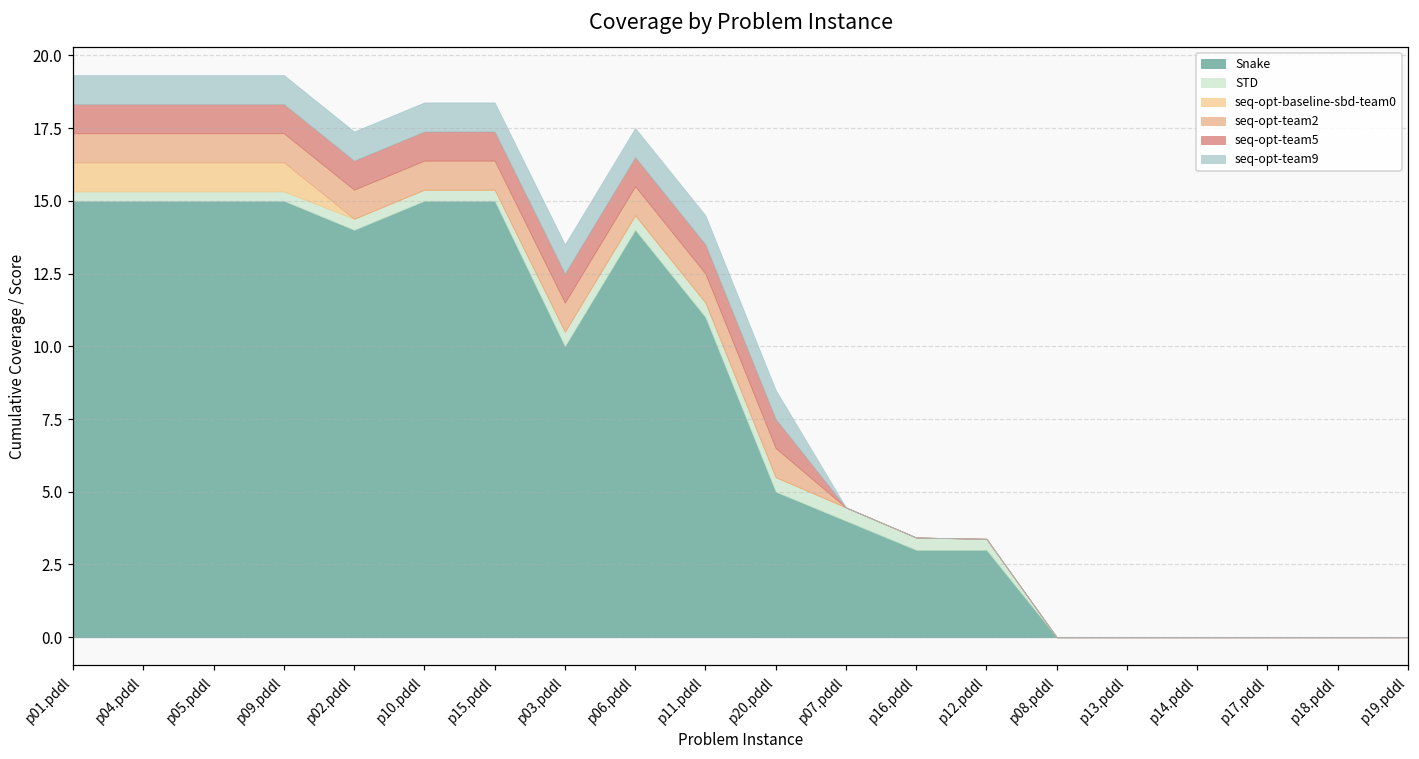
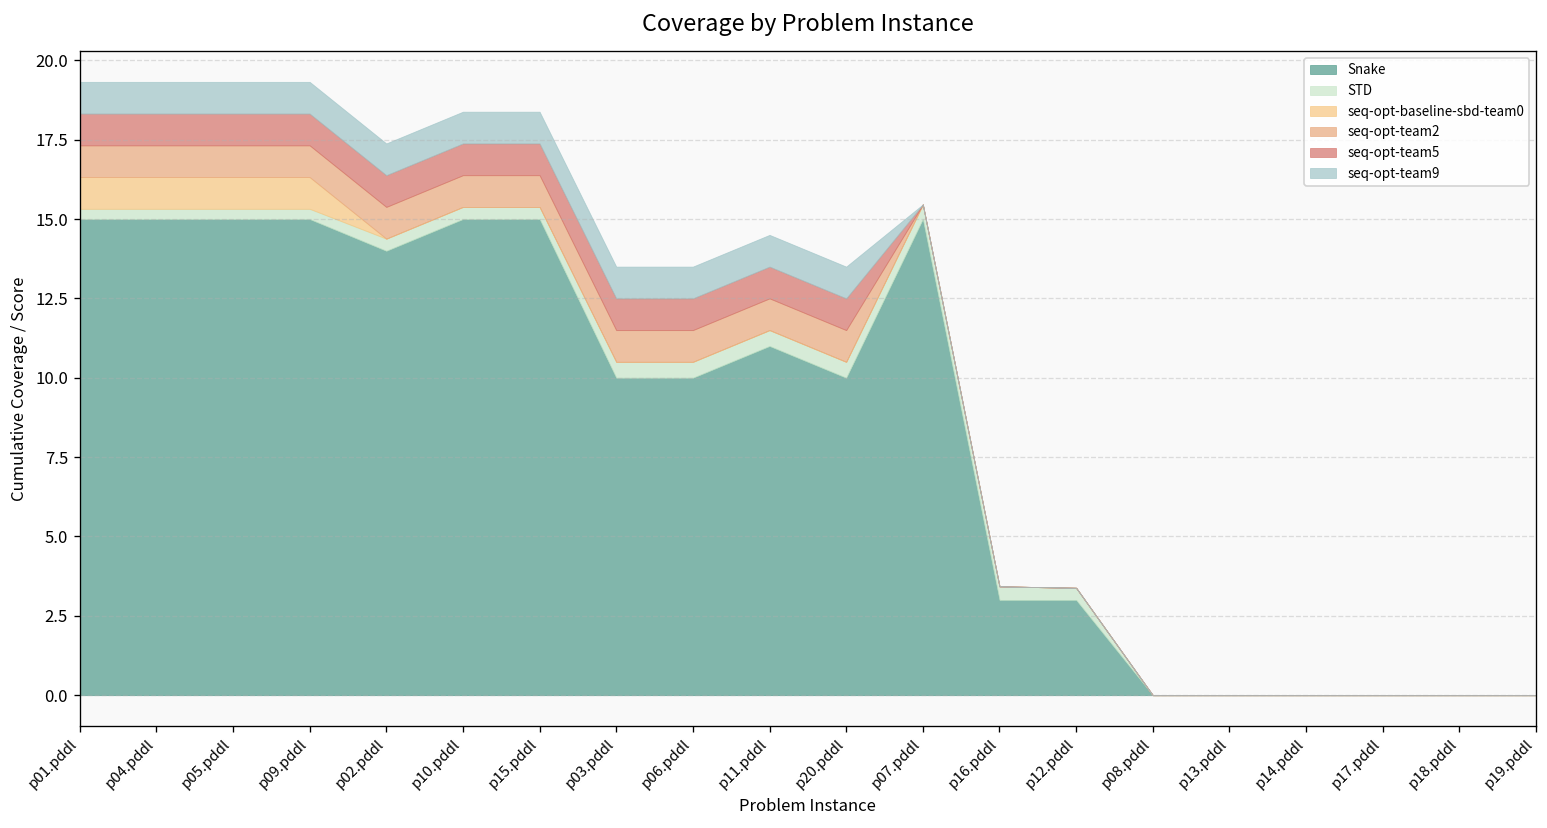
Snake, p06.pddl: 14 -> 10
Snake, p20.pddl: 5 -> 10
Snake, p07.pddl: 4 -> 15
